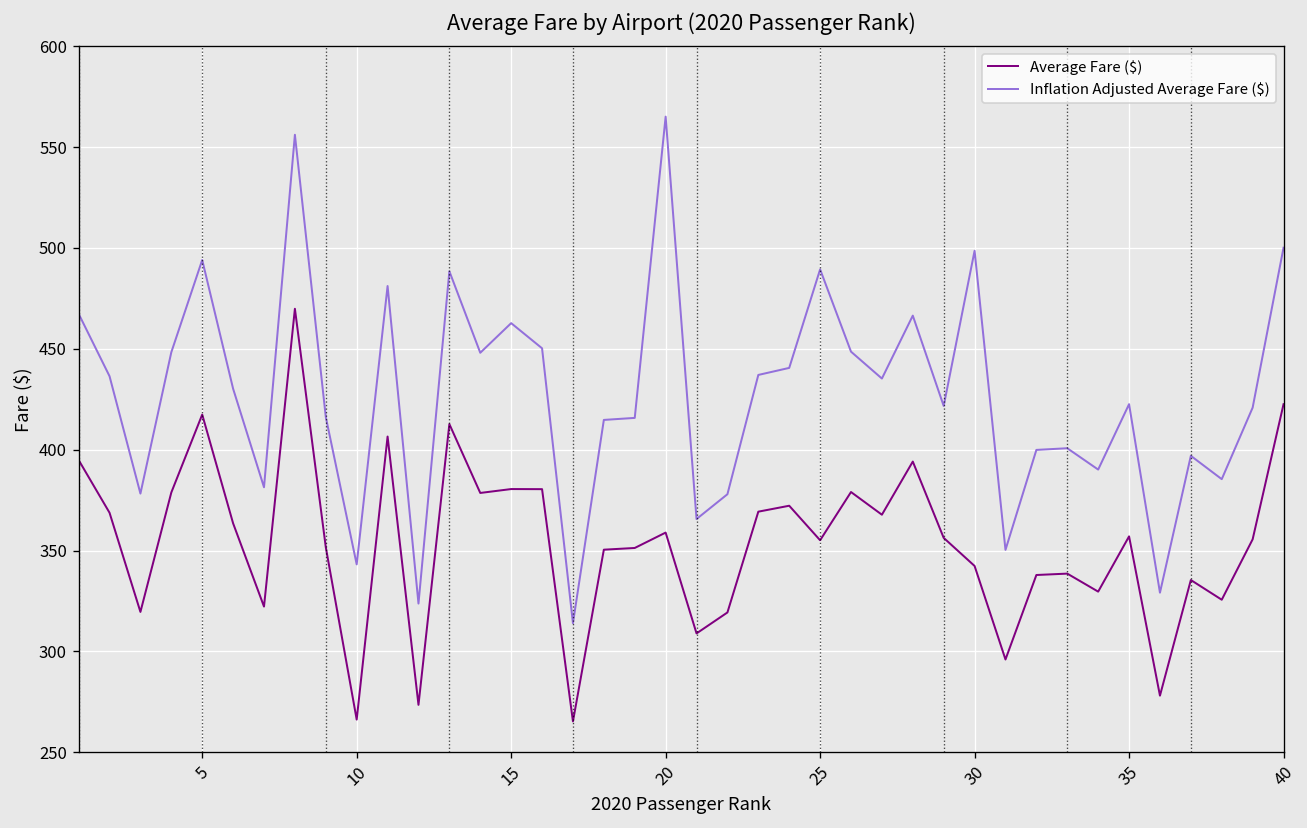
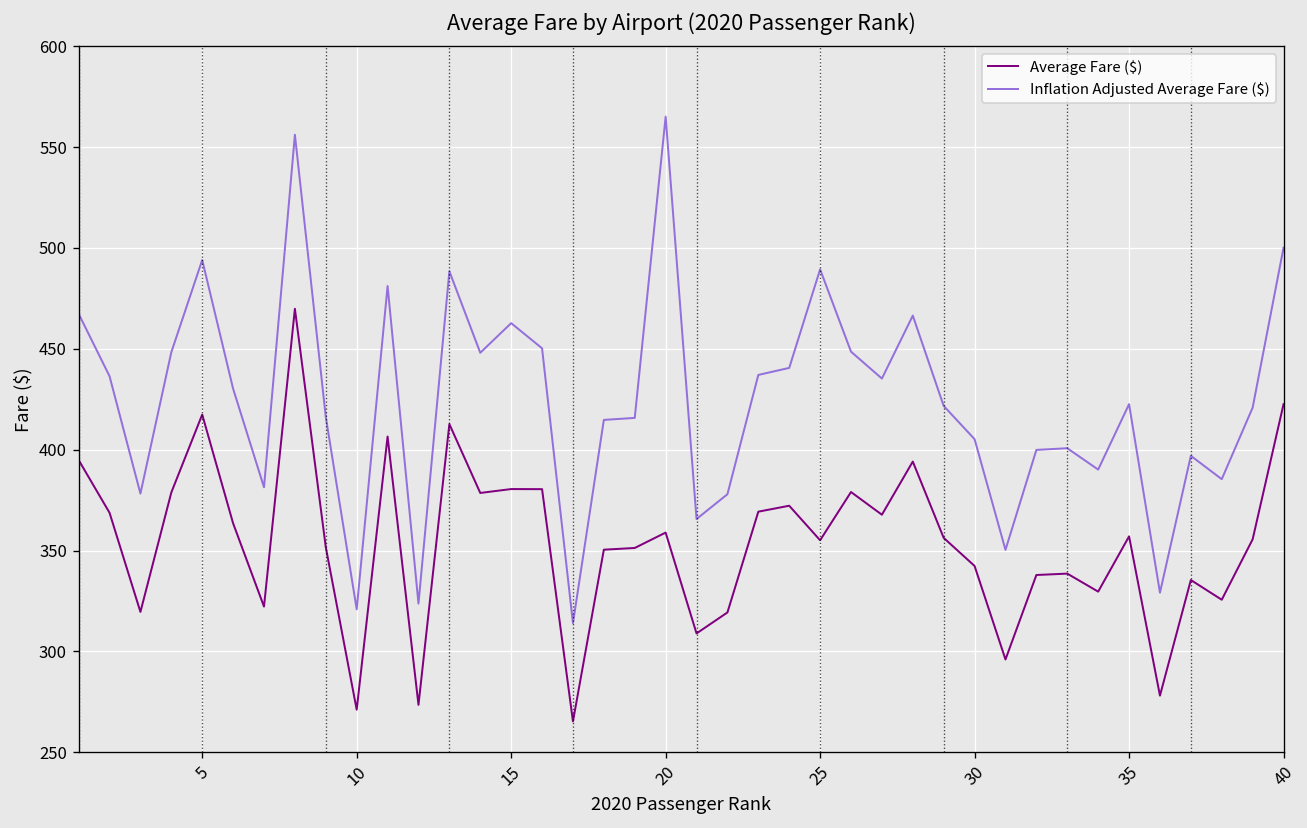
Average Fare ($), 10: 266 -> 271
Inflation Adjusted Average Fare ($), 10: 343 -> 321
Inflation Adjusted Average Fare ($), 30: 499 -> 405
